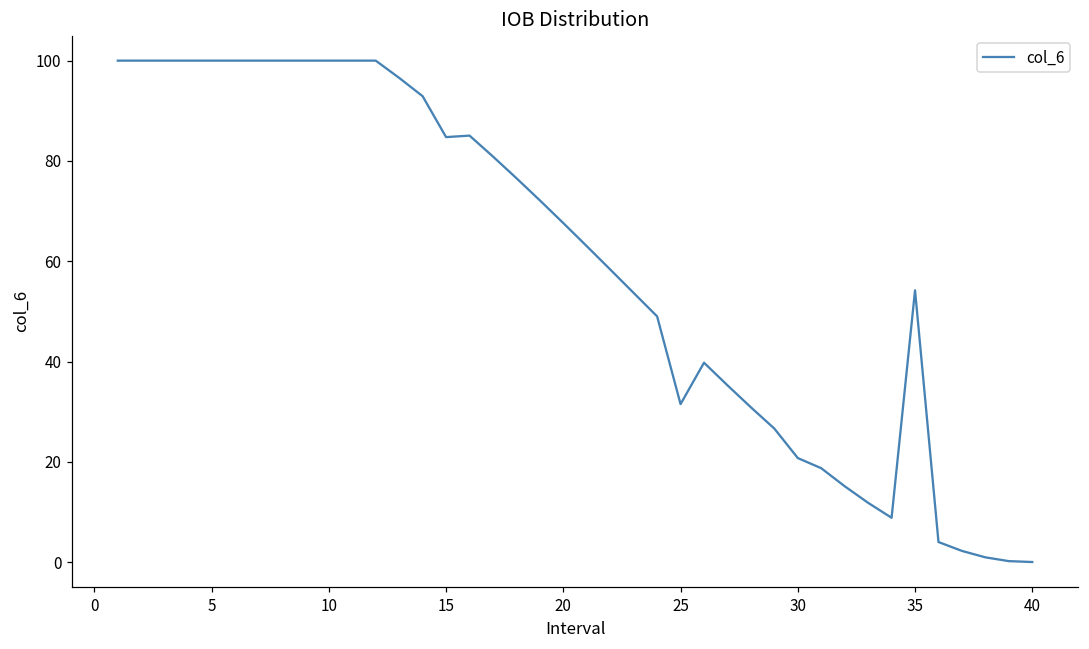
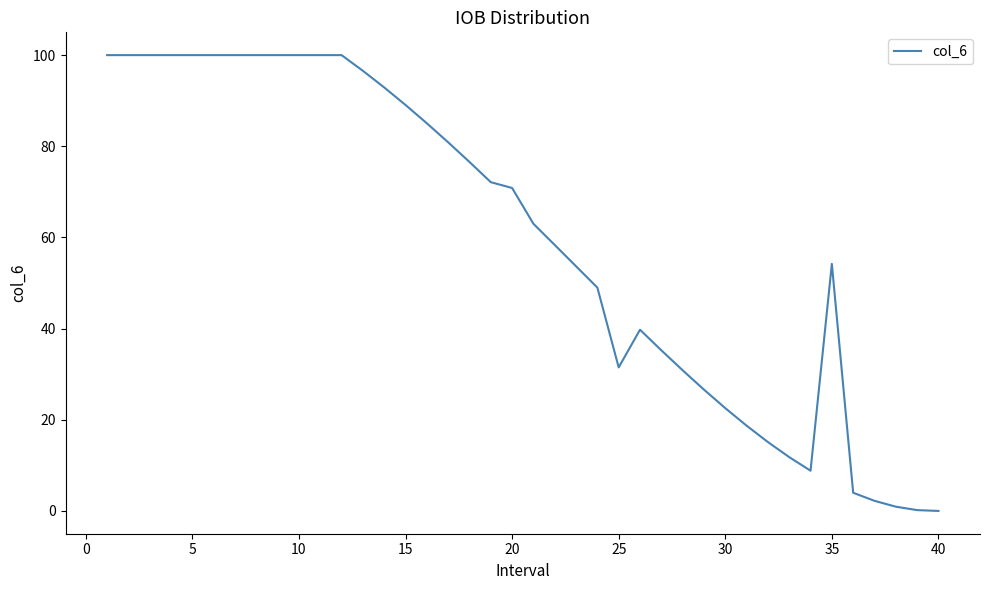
15: 85 -> 89
20: 68 -> 71
30: 21 -> 23
